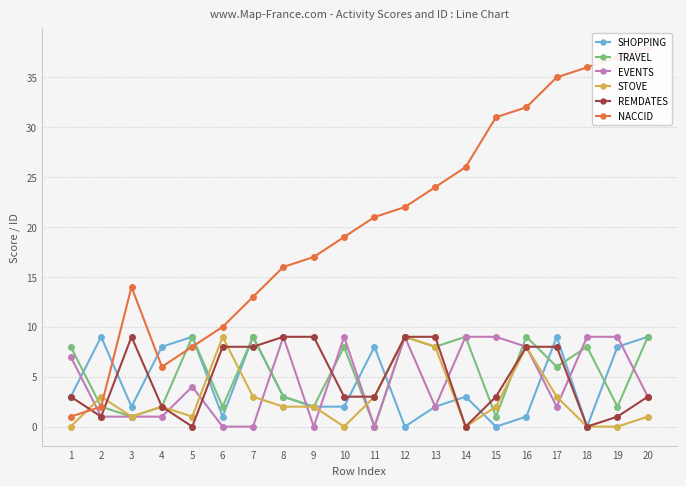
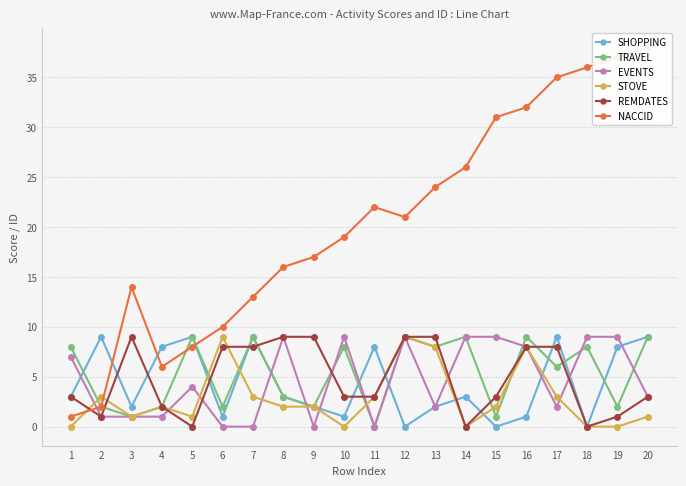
SHOPPING, 10: 2 -> 1
NACCID, 11: 21 -> 22
NACCID, 12: 22 -> 21
